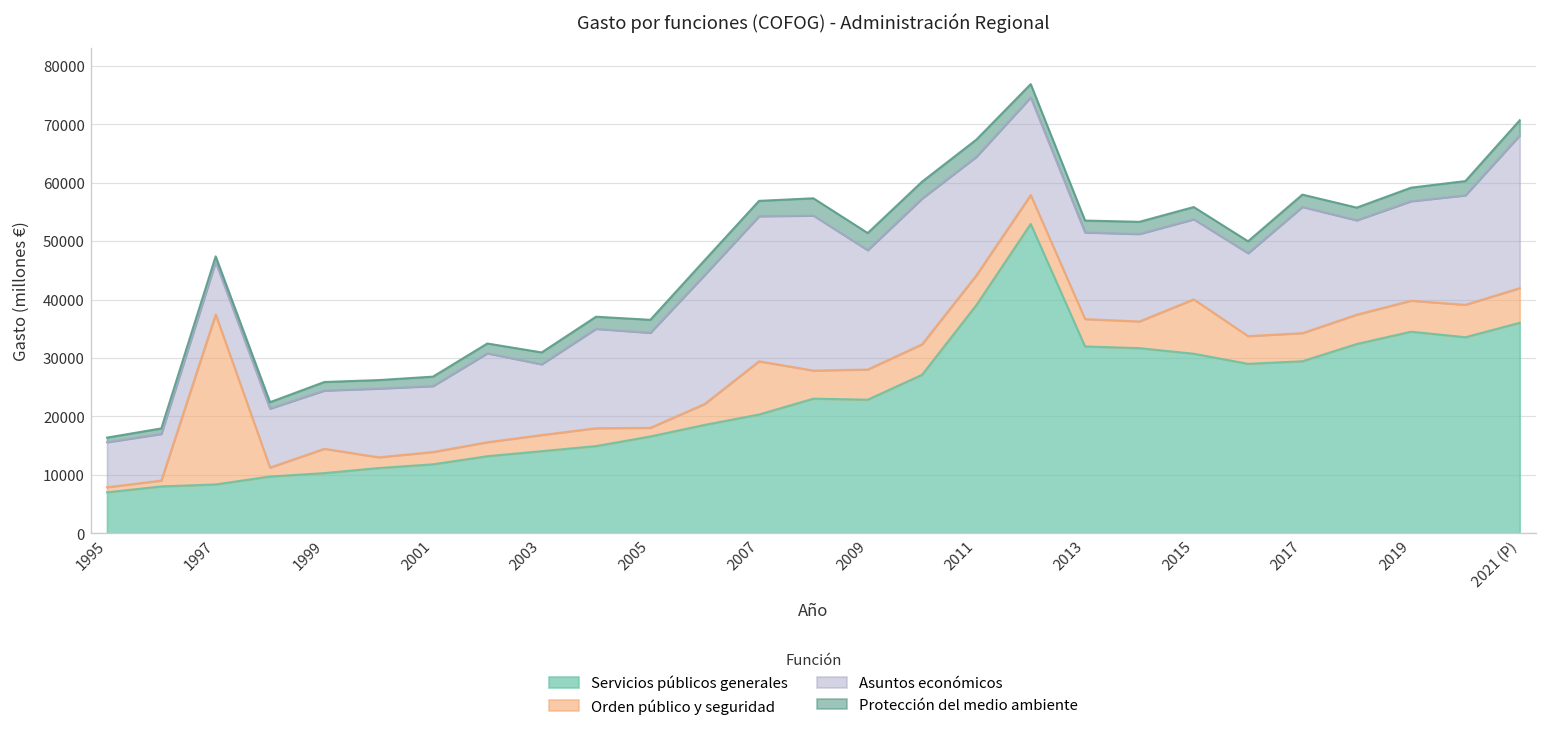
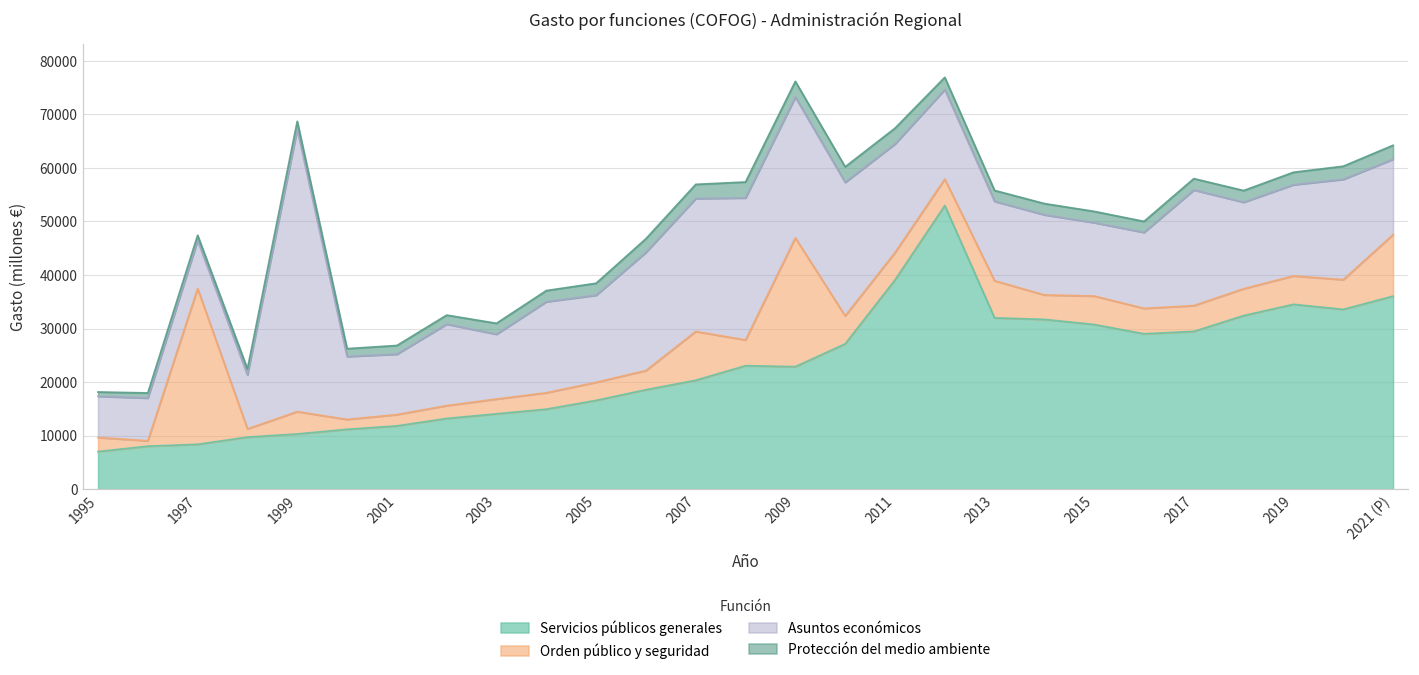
Orden público y seguridad, 1995: 1000 -> 3000
Asuntos económicos, 1999: 10000 -> 53000
Orden público y seguridad, 2005: 1000 -> 3000
Orden público y seguridad, 2009: 5000 -> 24000
Asuntos económicos, 2009: 20000 -> 26000
Orden público y seguridad, 2013: 5000 -> 7000
Orden público y seguridad, 2015: 9000 -> 5000
Orden público y seguridad, 2021 (P): 6000 -> 11000
Asuntos económicos, 2021 (P): 26000 -> 14000
